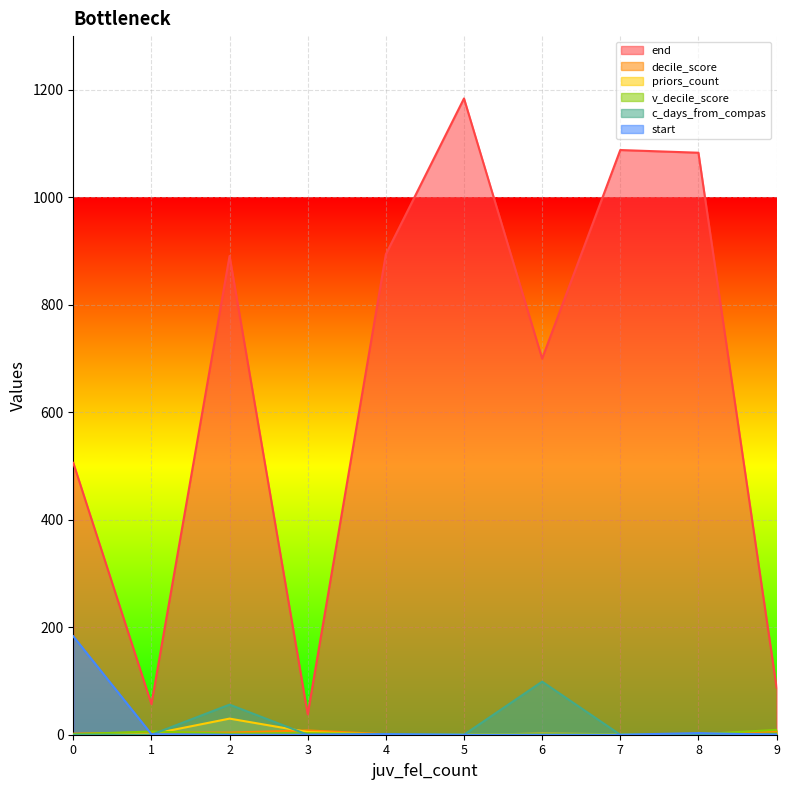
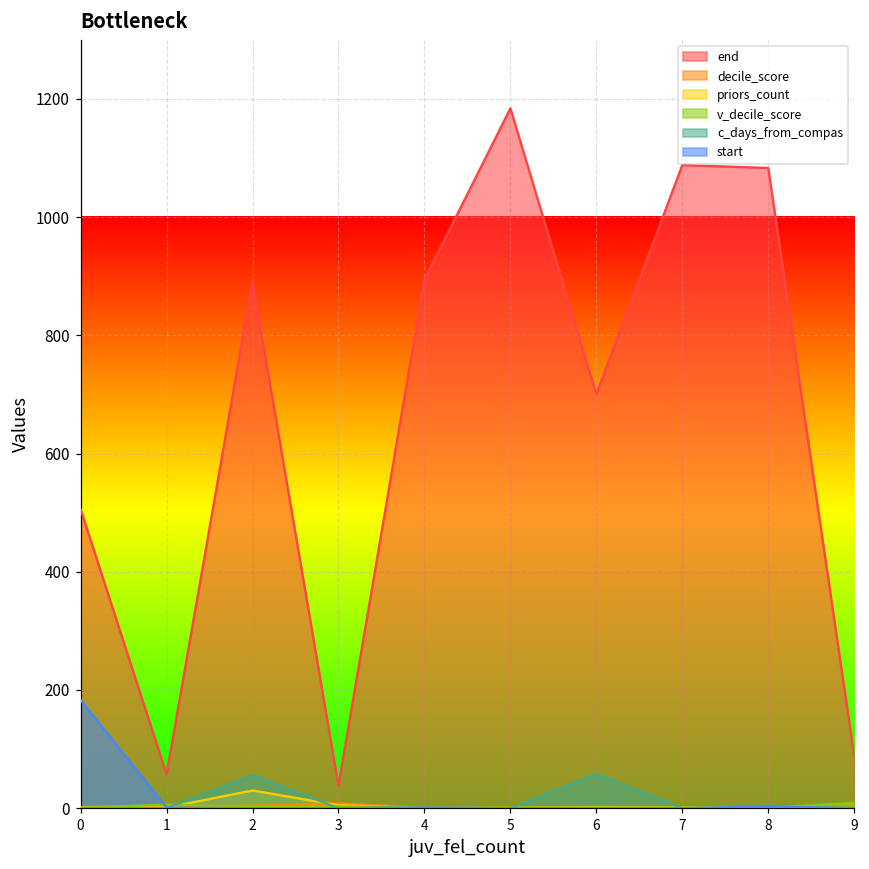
c_days_from_compas, 6: 100 -> 60
